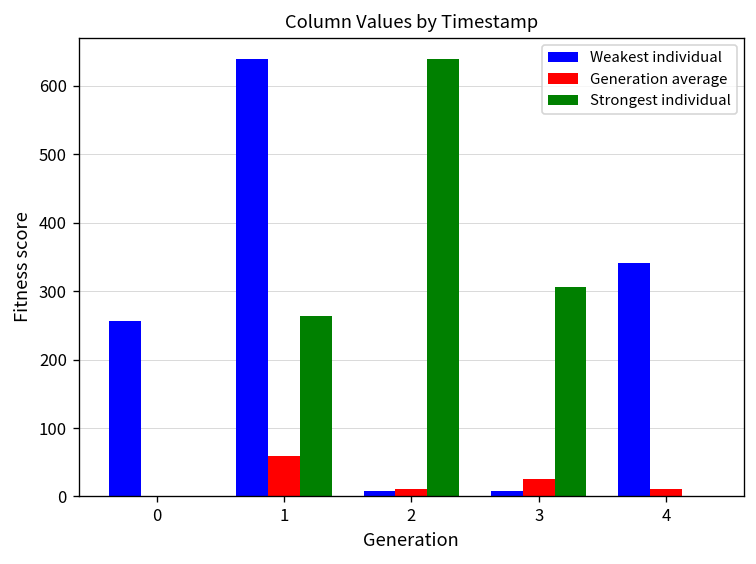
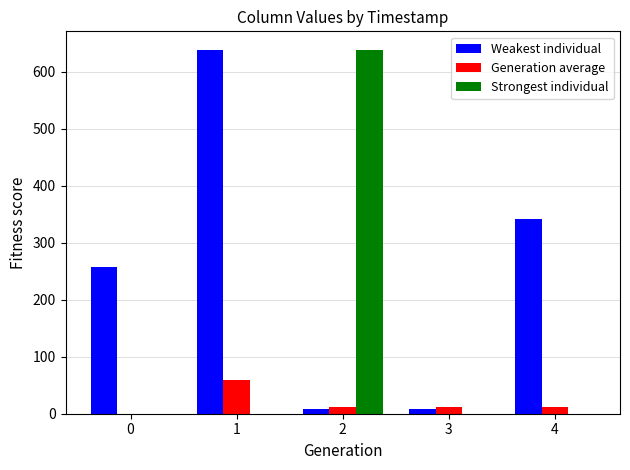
Strongest individual, 1: 260 -> 0
Generation average, 3: 30 -> 10
Strongest individual, 3: 310 -> 0
